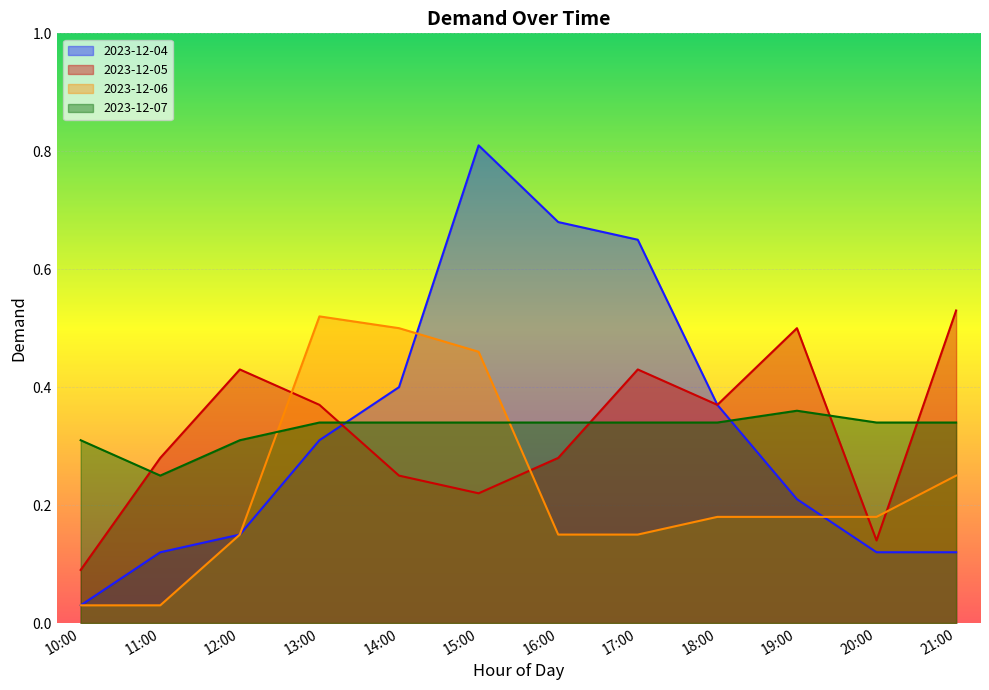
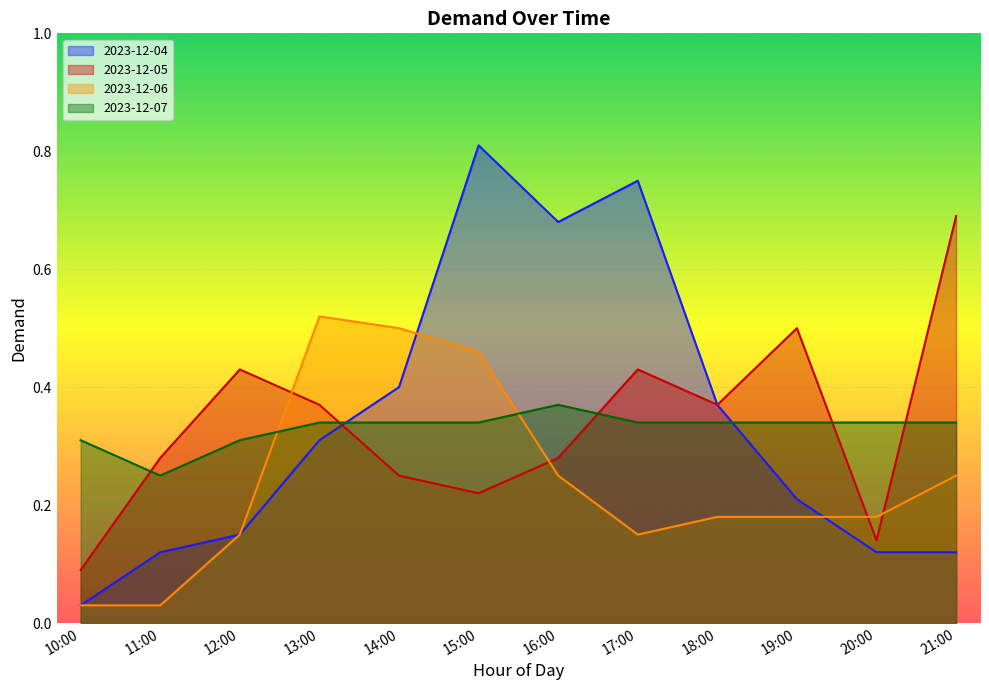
2023-12-06, 16:00: 0.15 -> 0.25
2023-12-07, 16:00: 0.34 -> 0.37
2023-12-04, 17:00: 0.65 -> 0.75
2023-12-07, 19:00: 0.36 -> 0.34
2023-12-05, 21:00: 0.53 -> 0.69
